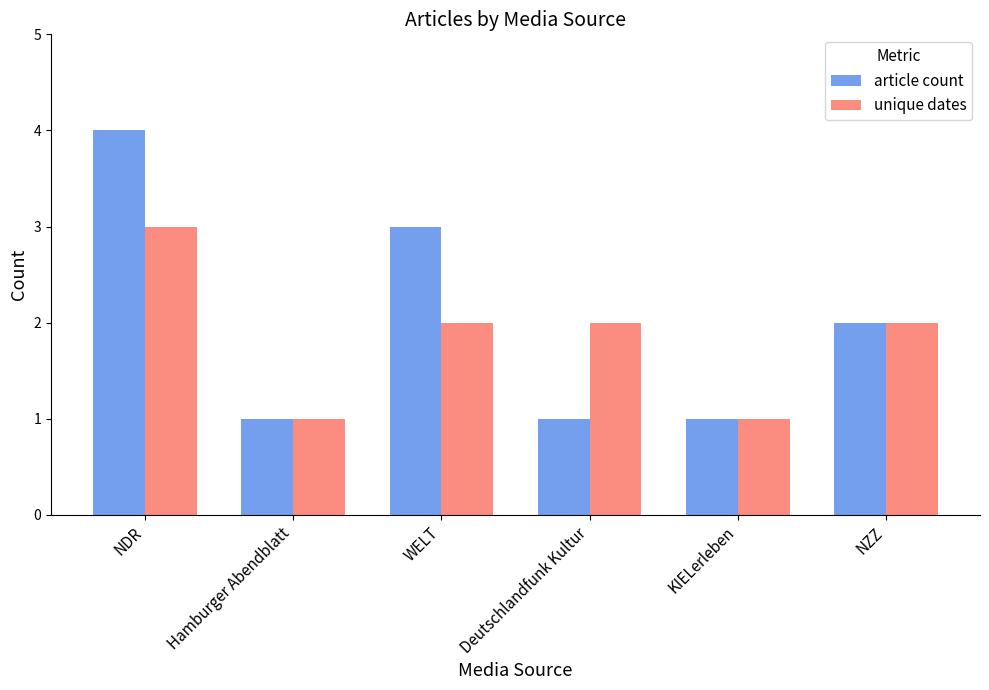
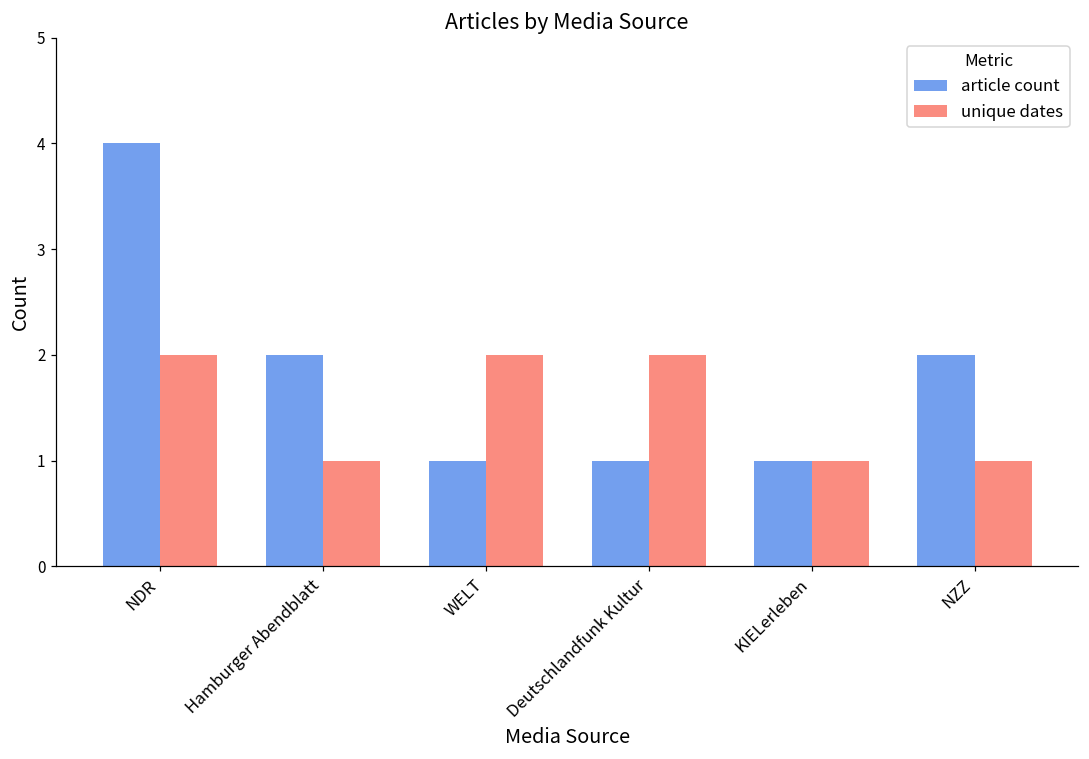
unique dates, NDR: 3 -> 2
article count, Hamburger Abendblatt: 1 -> 2
article count, WELT: 3 -> 1
unique dates, NZZ: 2 -> 1
